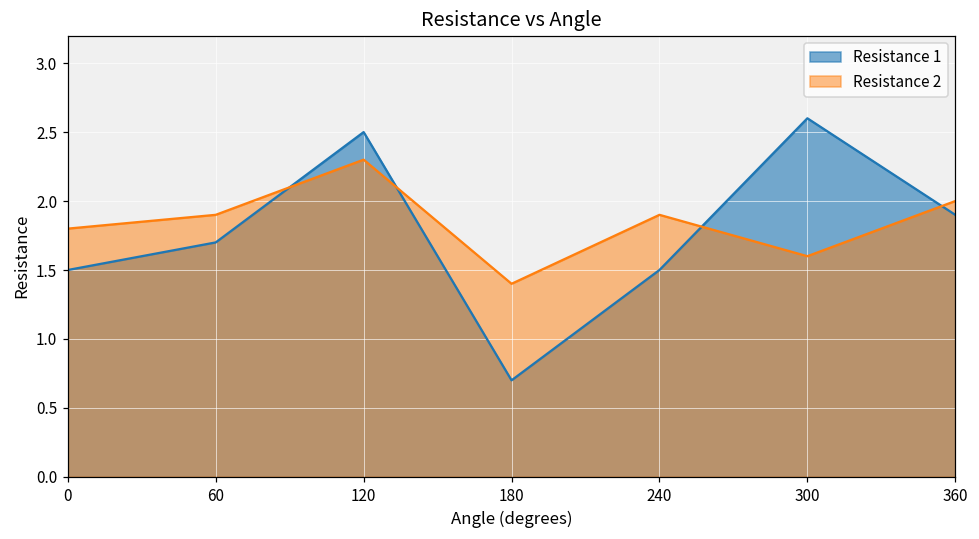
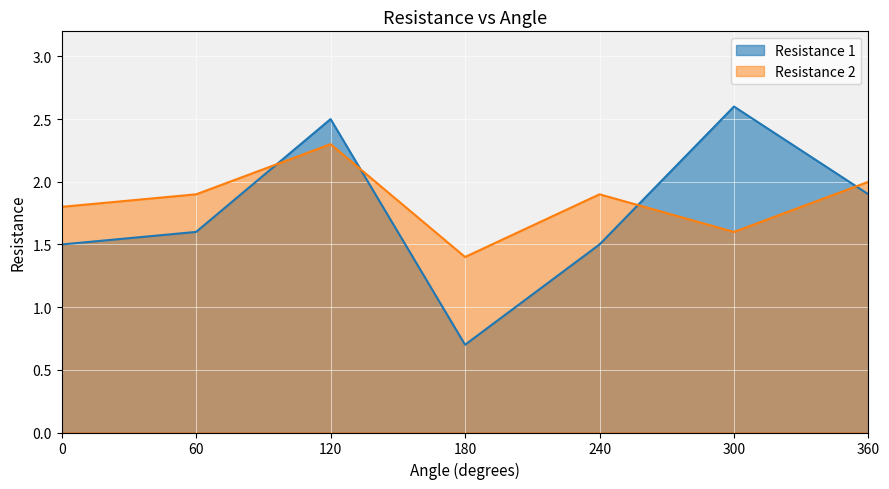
Resistance 1, 60: 1.7 -> 1.6
